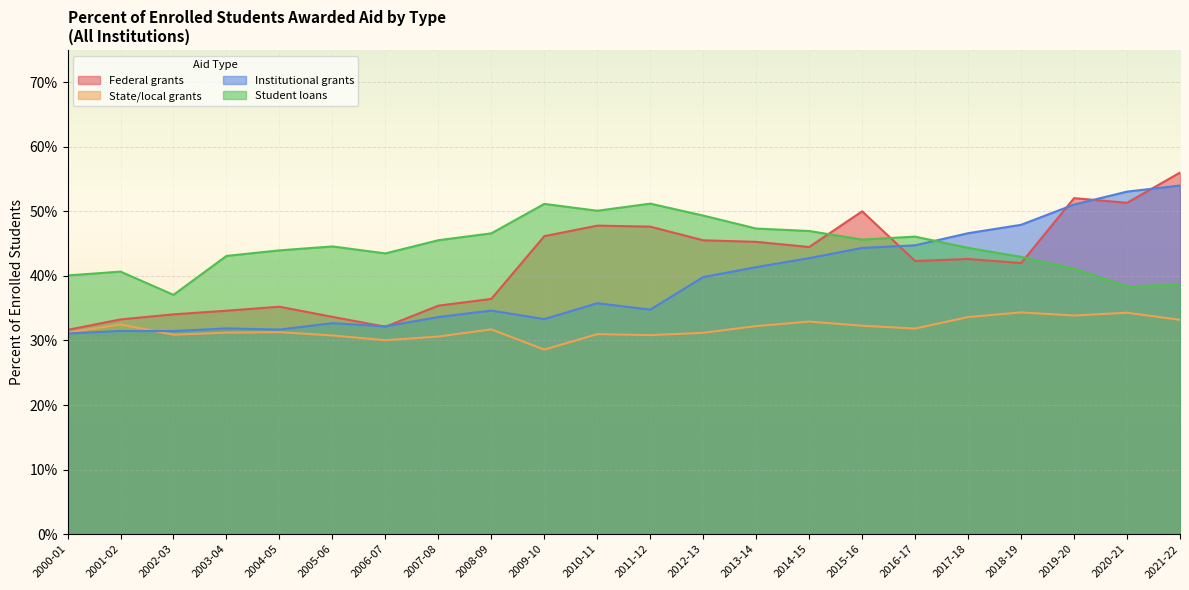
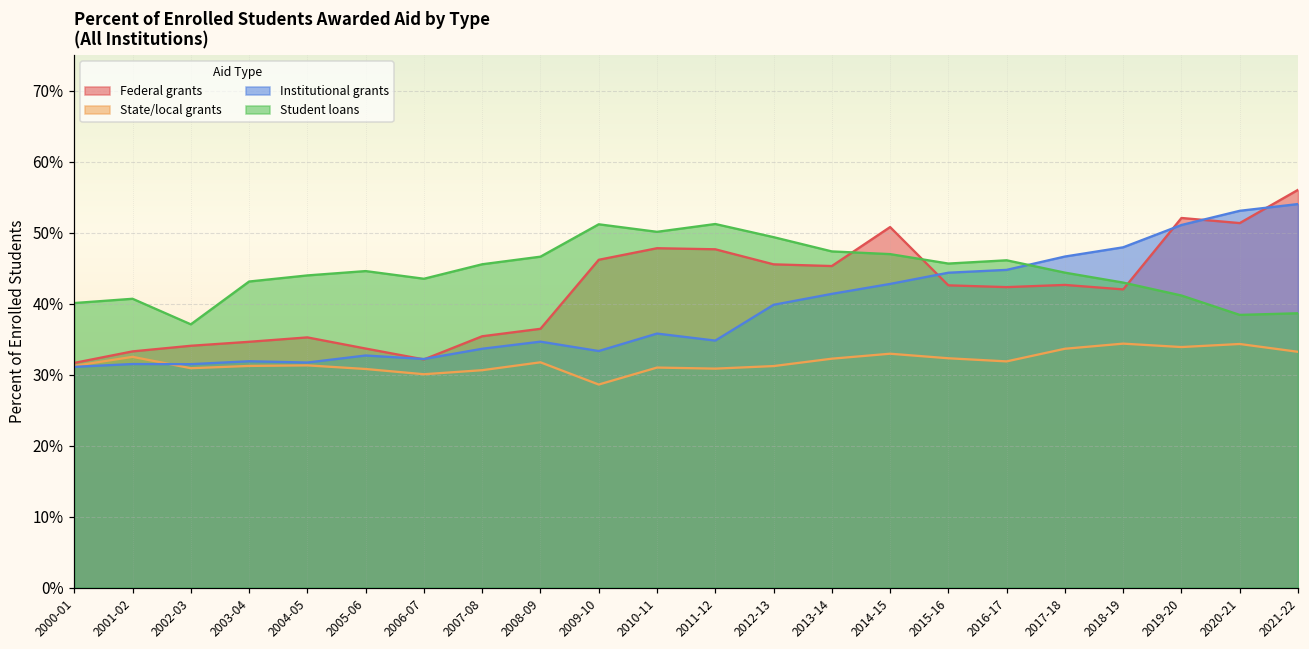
Federal grants, 2014-15: 44% -> 51%
Federal grants, 2015-16: 50% -> 43%
